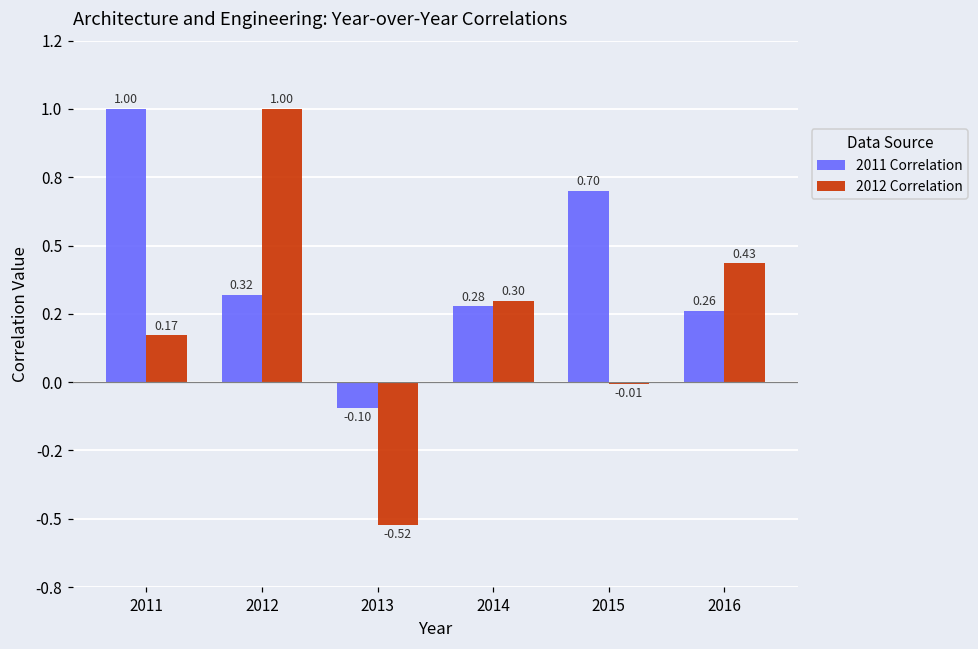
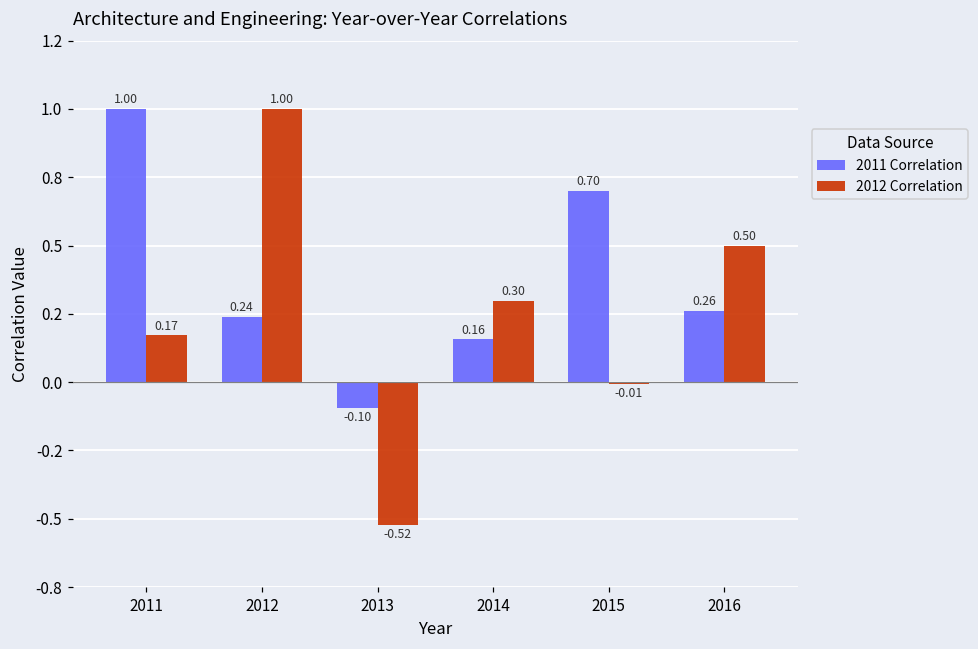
2011 Correlation, 2012: 0.32 -> 0.24
2011 Correlation, 2014: 0.28 -> 0.16
2012 Correlation, 2016: 0.43 -> 0.50
